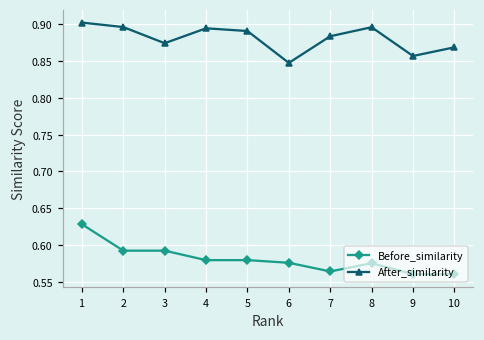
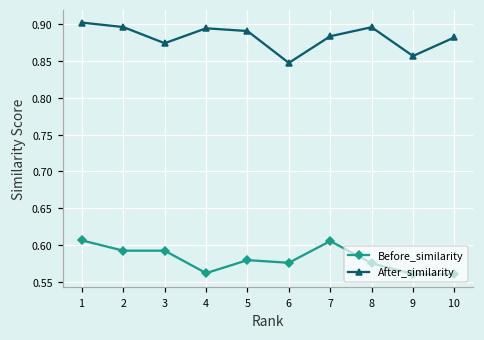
Before_similarity, 1: 0.63 -> 0.61
Before_similarity, 4: 0.58 -> 0.56
Before_similarity, 7: 0.56 -> 0.61
After_similarity, 10: 0.87 -> 0.88
